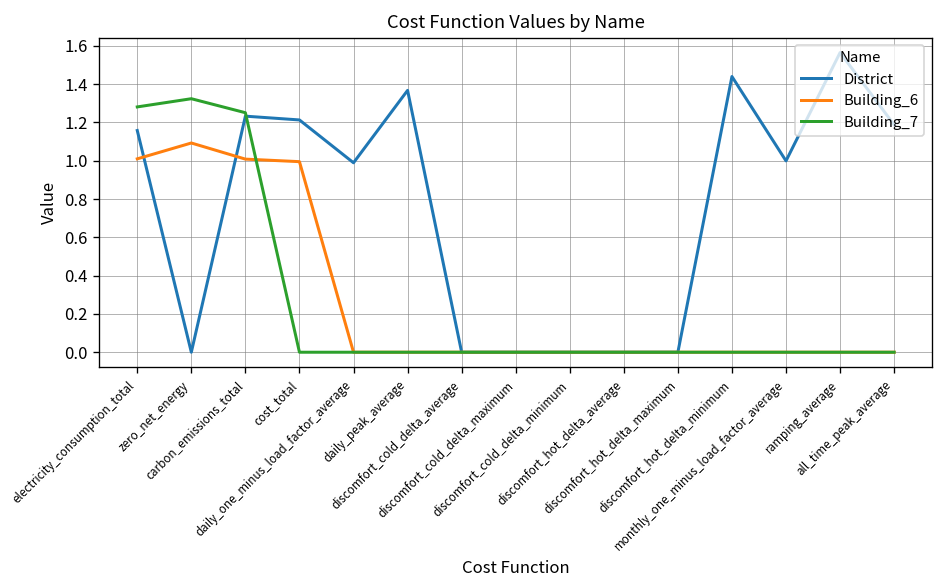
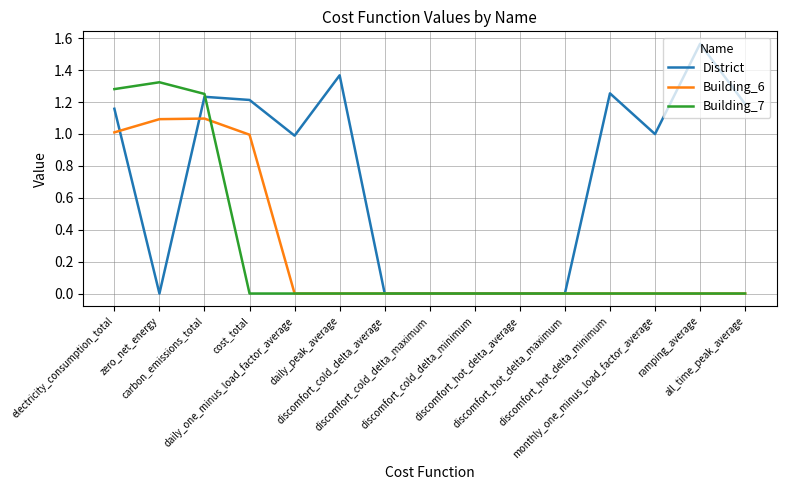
Building_6, carbon_emissions_total: 1.01 -> 1.10
District, discomfort_hot_delta_minimum: 1.44 -> 1.25
